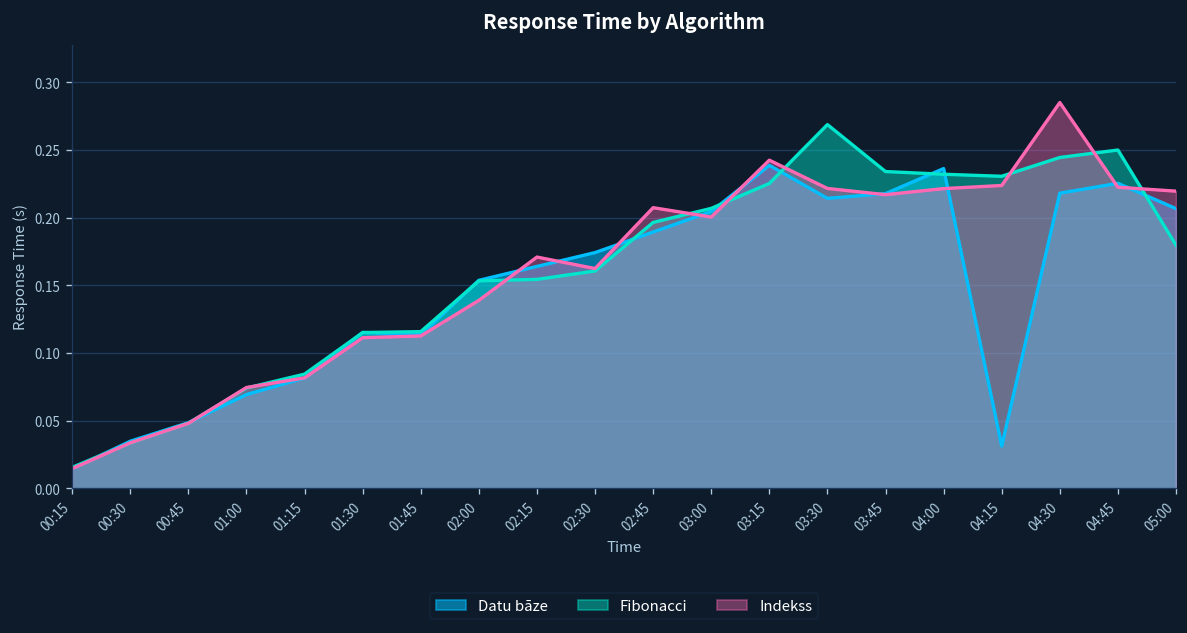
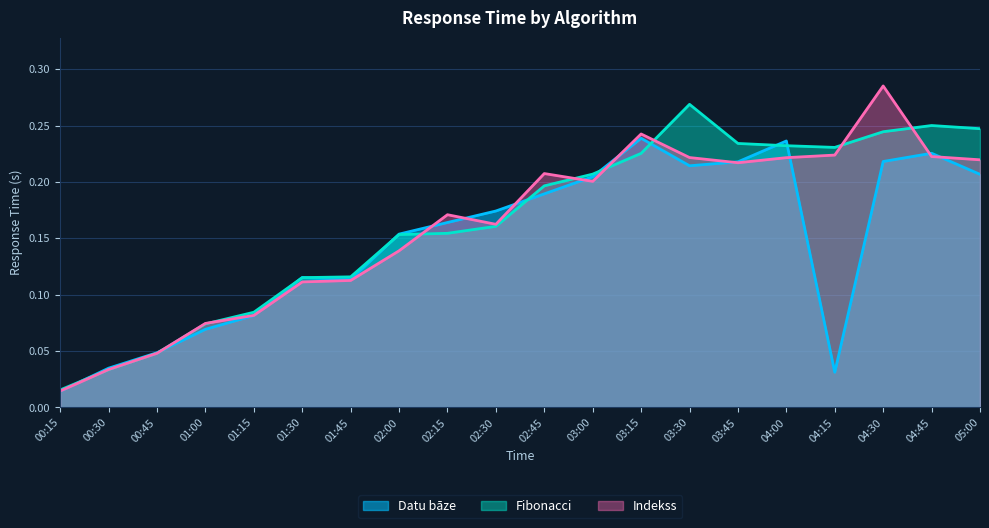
Fibonacci, 05:00: 0.180 -> 0.247
